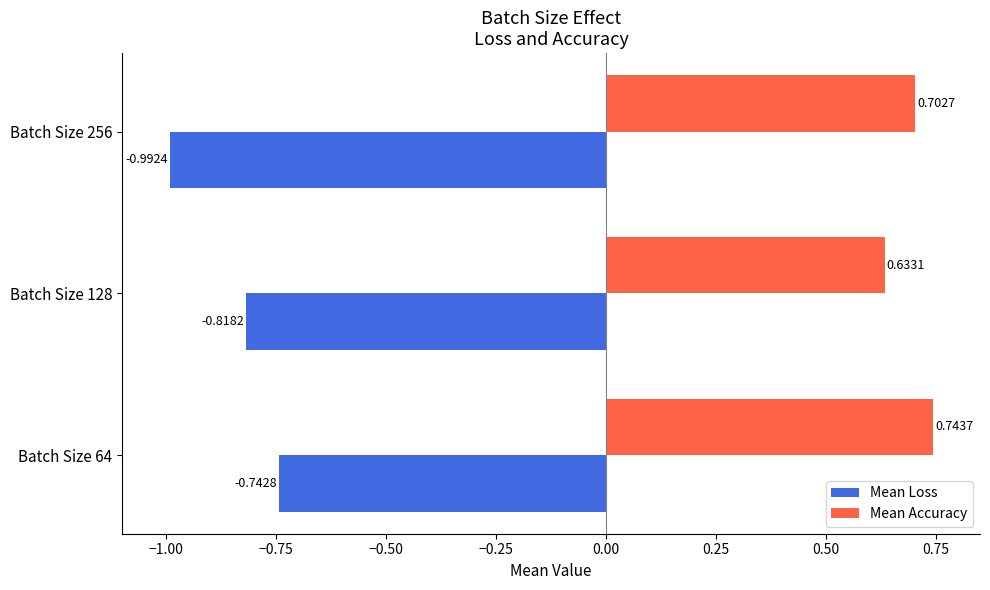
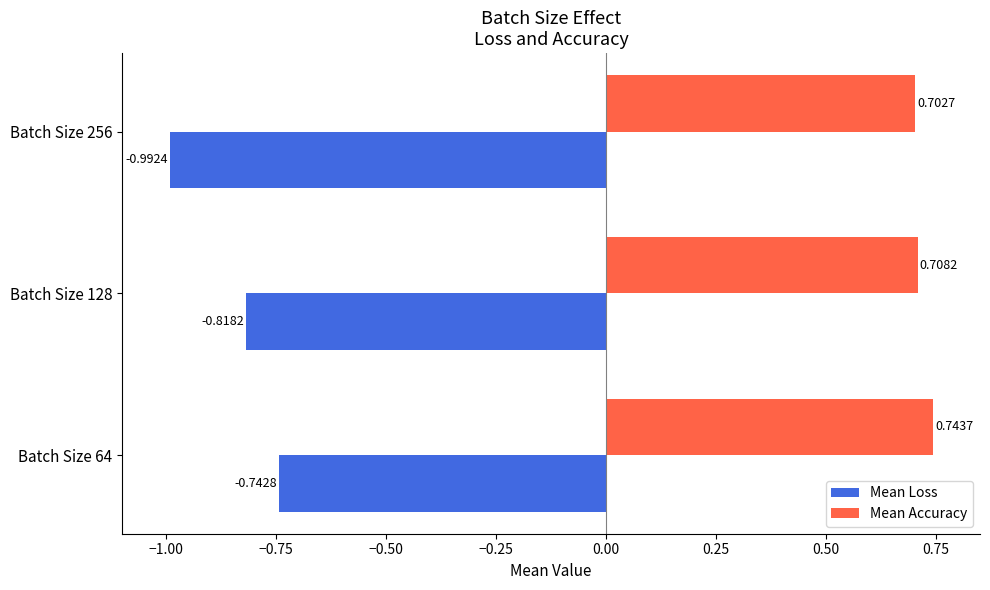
Mean Accuracy, Batch Size 128: 0.6331 -> 0.7082
